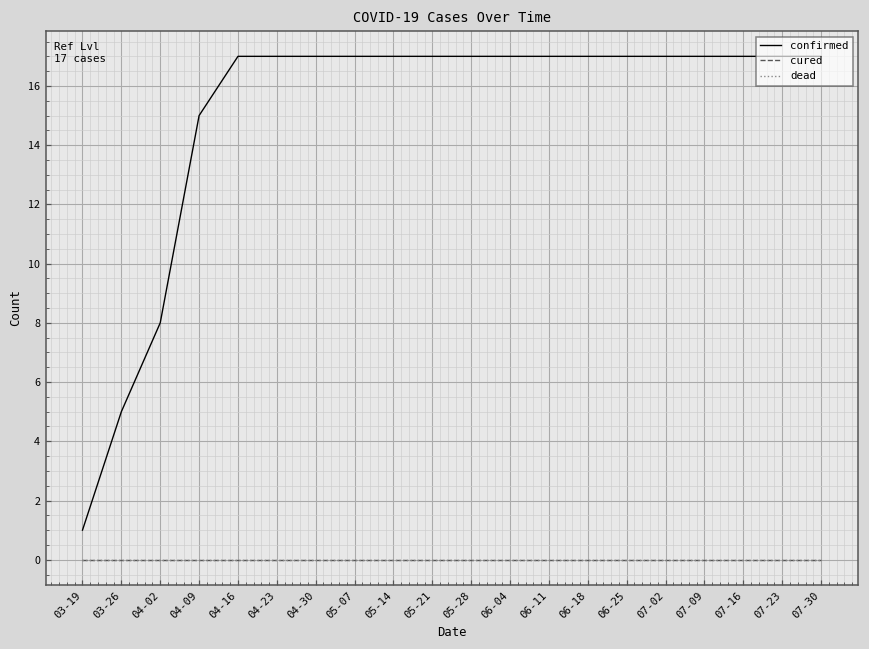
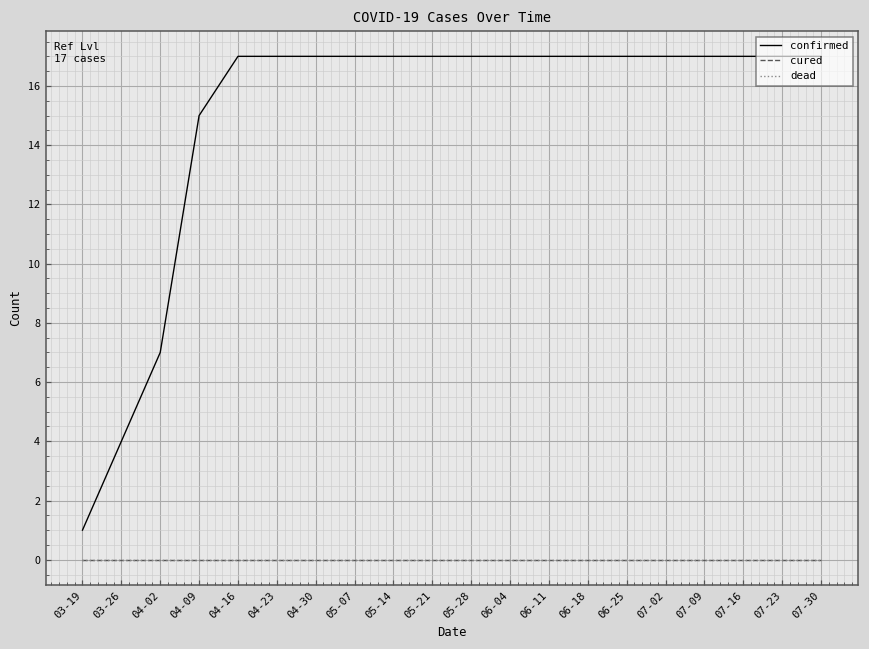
confirmed, 03-26: 5 -> 4
confirmed, 04-02: 8 -> 7
